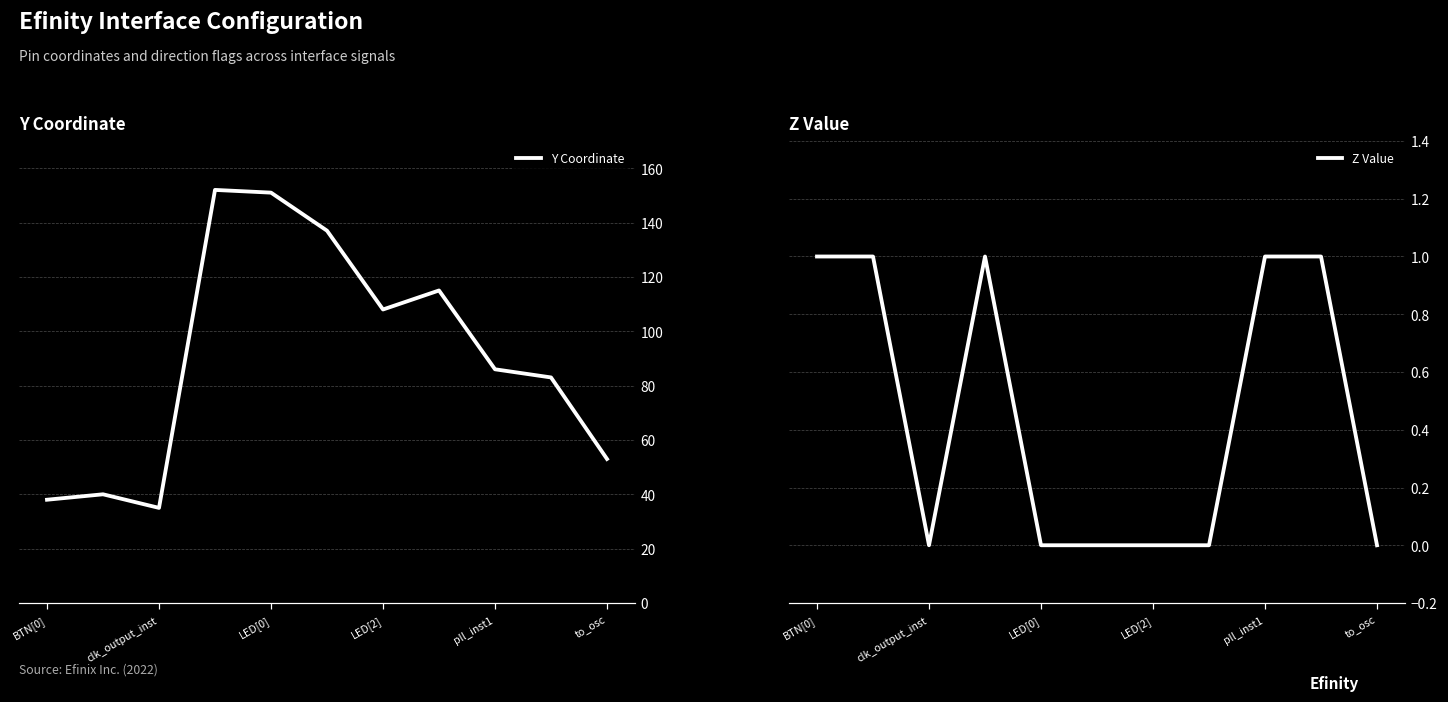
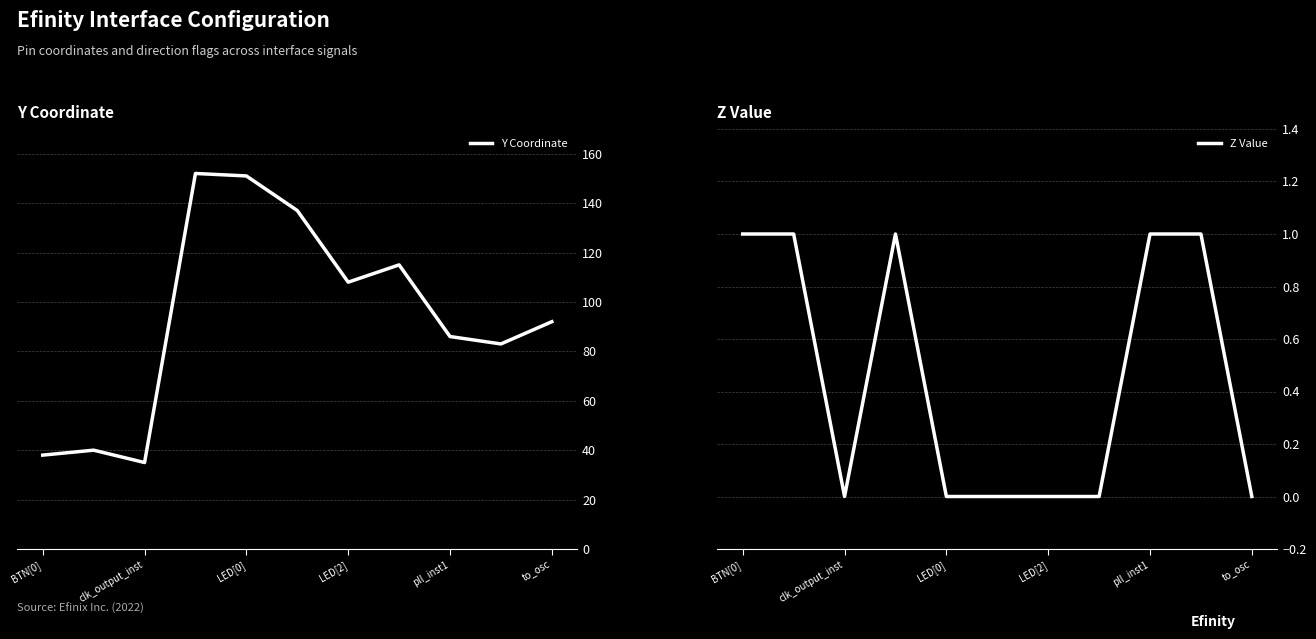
Y Coordinate, to_osc: 53 -> 92
